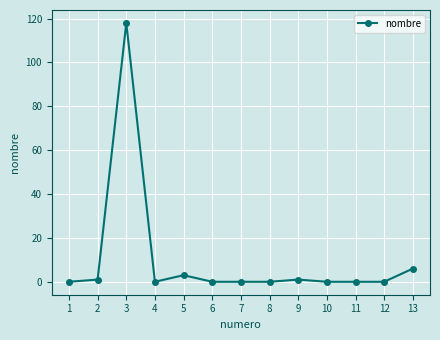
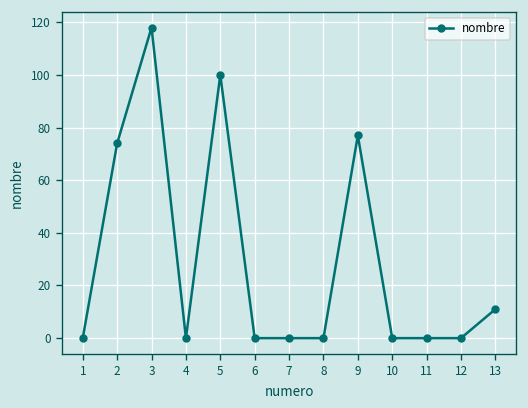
2: 1 -> 74
5: 3 -> 100
9: 1 -> 77
13: 6 -> 11
